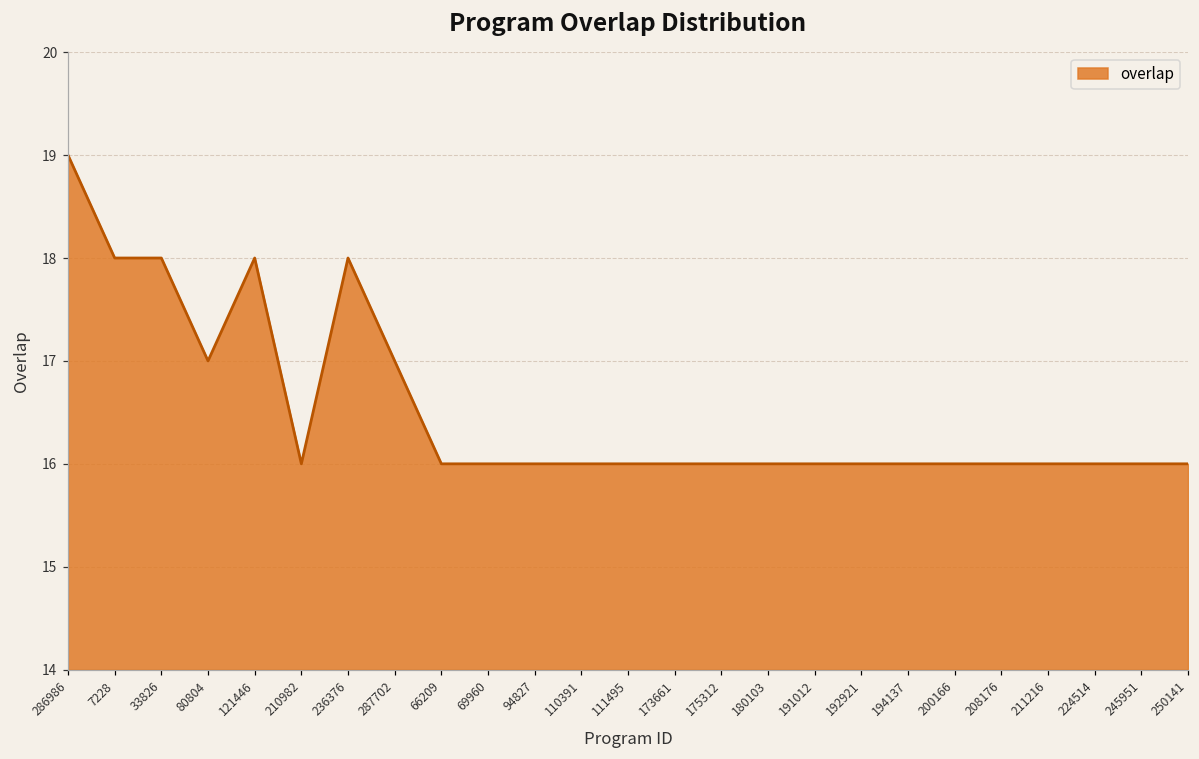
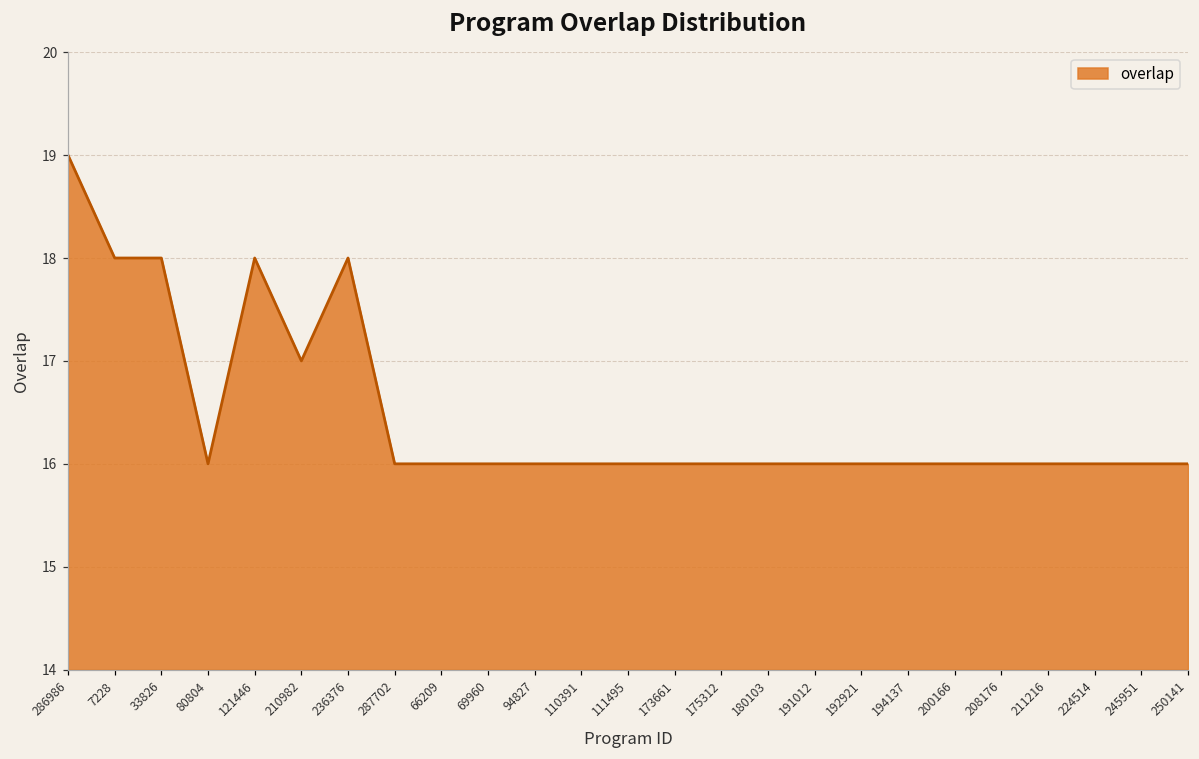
80804: 17 -> 16
210982: 16 -> 17
287702: 17 -> 16
